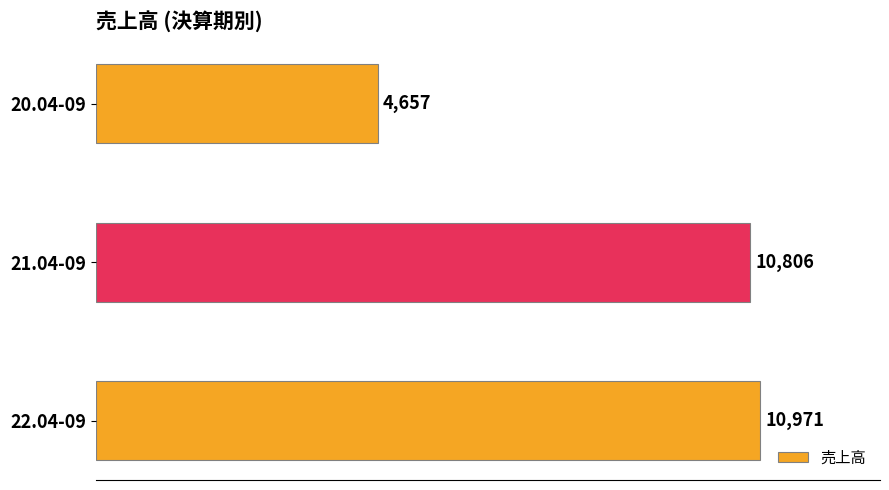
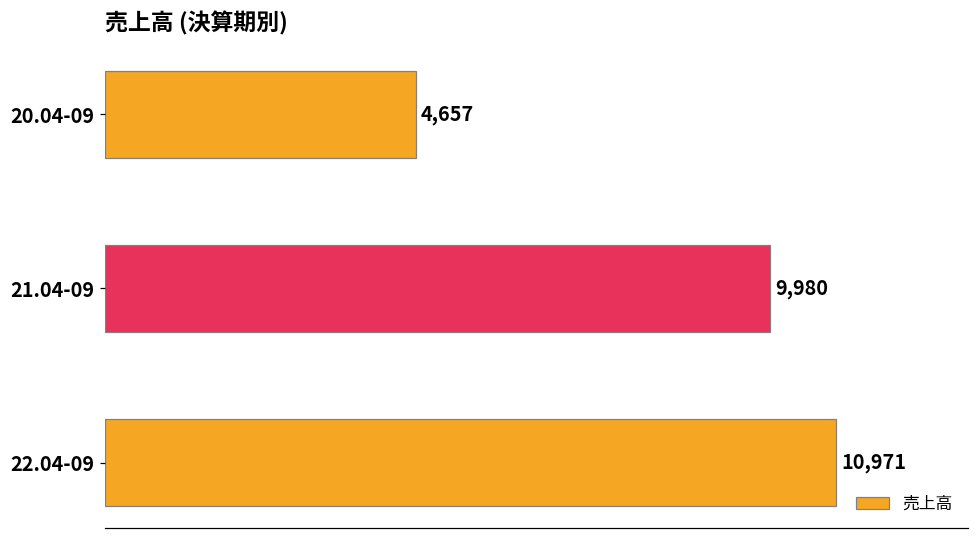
21.04-09: 10,806 -> 9,980
